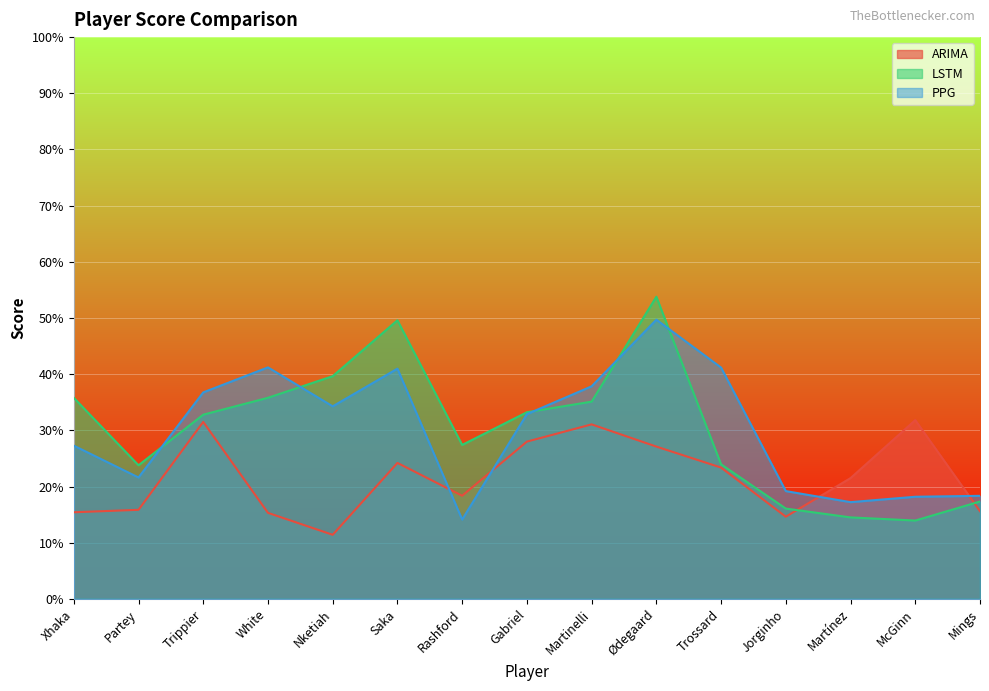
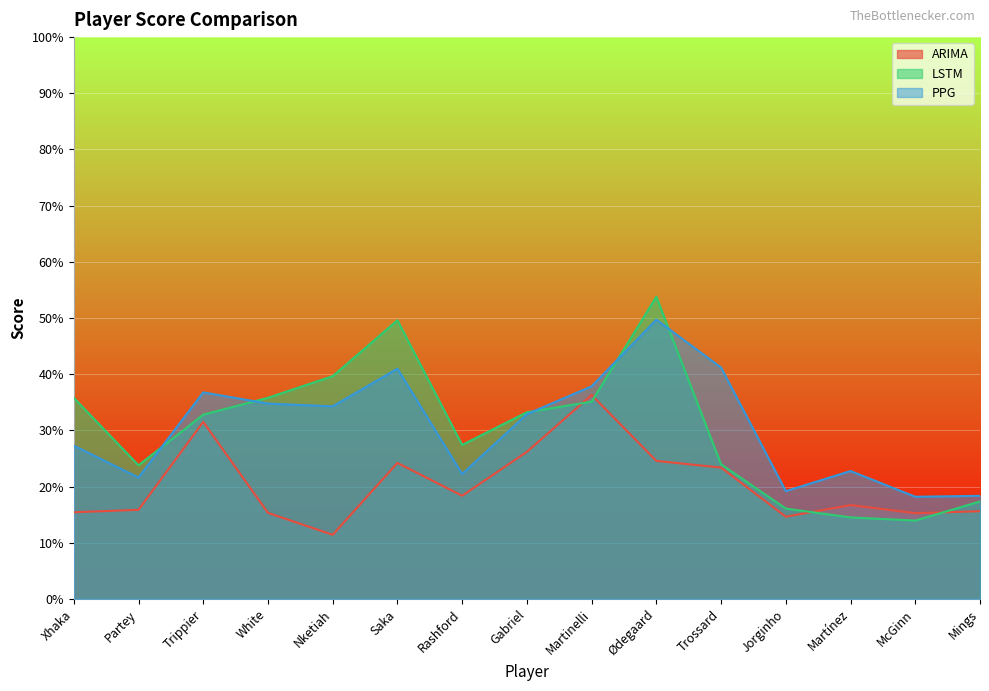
PPG, White: 41% -> 35%
PPG, Rashford: 14% -> 22%
ARIMA, Gabriel: 28% -> 26%
ARIMA, Martinelli: 31% -> 36%
ARIMA, Ødegaard: 27% -> 25%
ARIMA, Martínez: 22% -> 17%
PPG, Martínez: 17% -> 23%
ARIMA, McGinn: 32% -> 15%
